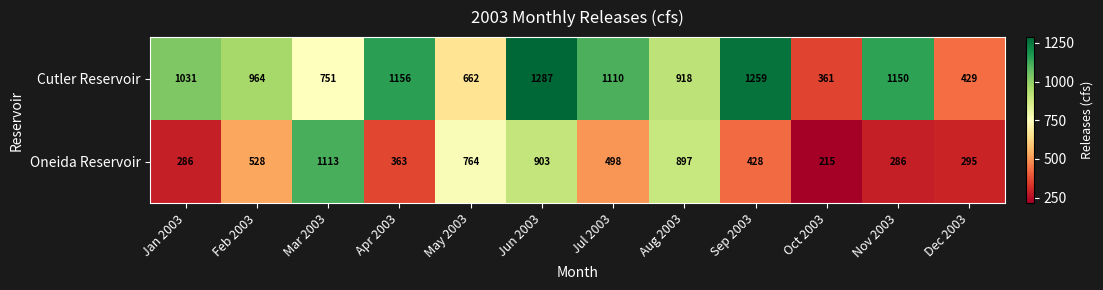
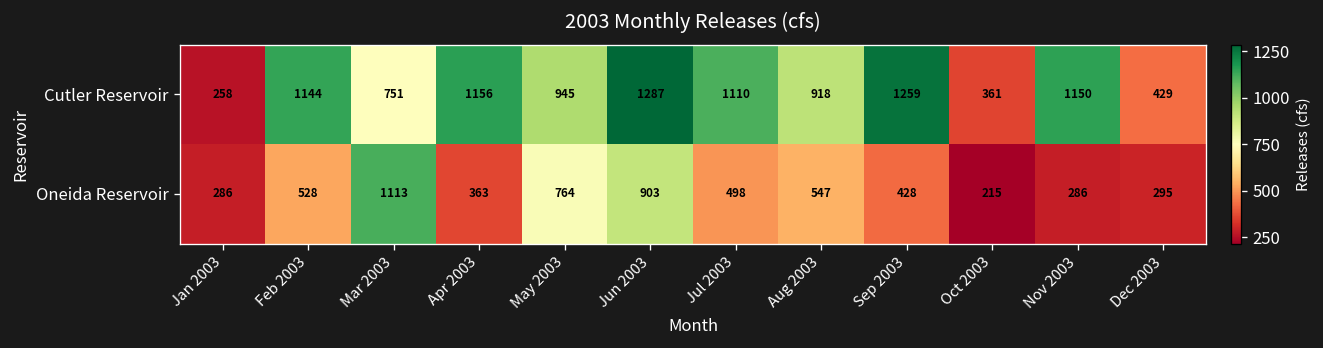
Cutler Reservoir, Jan 2003: 1031 -> 258
Cutler Reservoir, Feb 2003: 964 -> 1144
Cutler Reservoir, May 2003: 662 -> 945
Oneida Reservoir, Aug 2003: 897 -> 547
